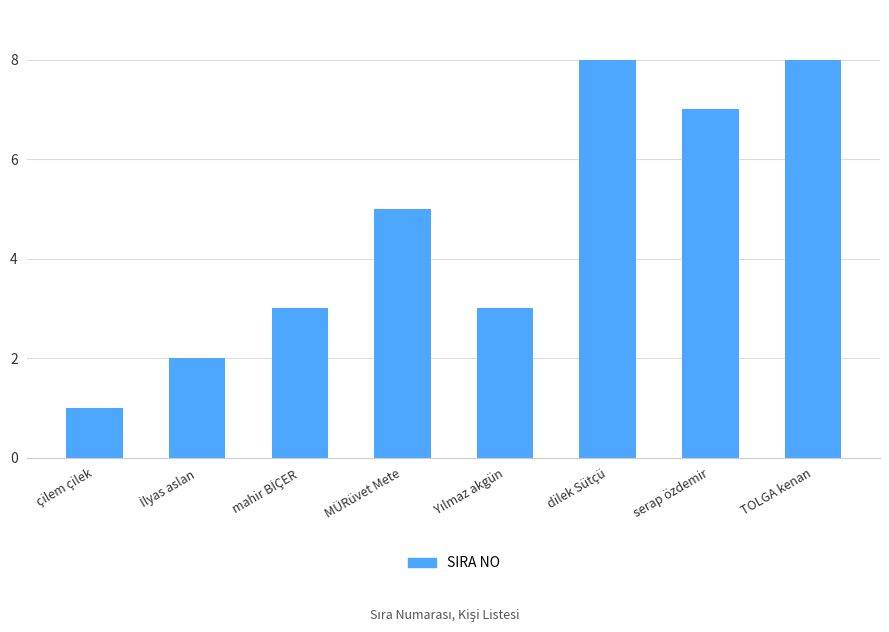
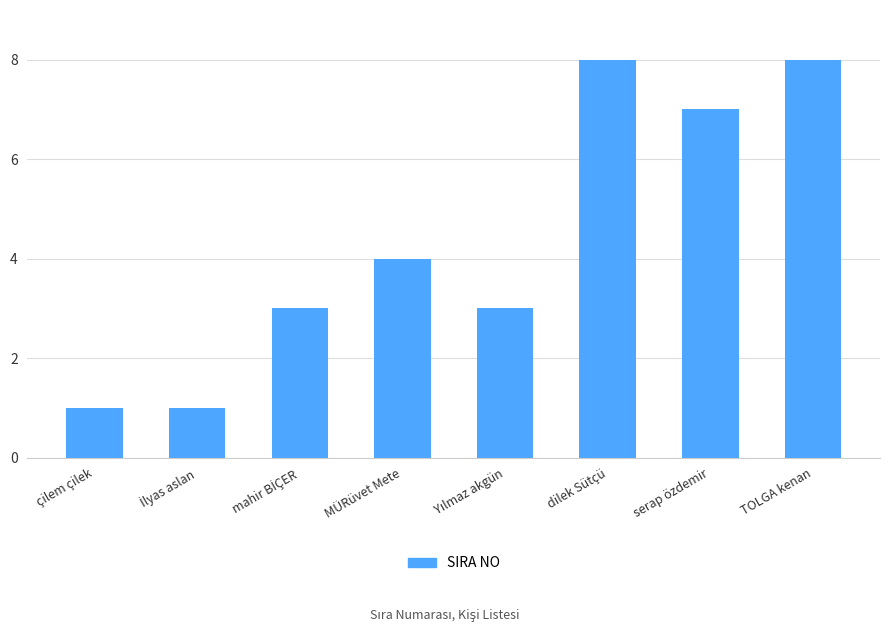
İlyas aslan: 2 -> 1
MÜRüvet Mete: 5 -> 4
